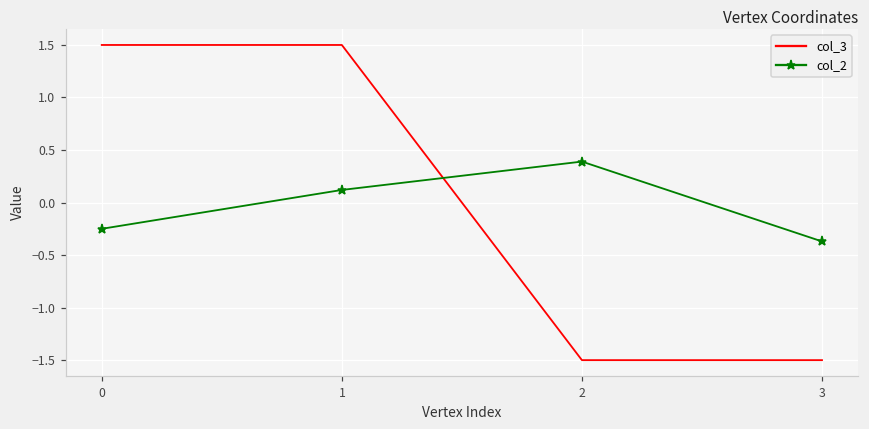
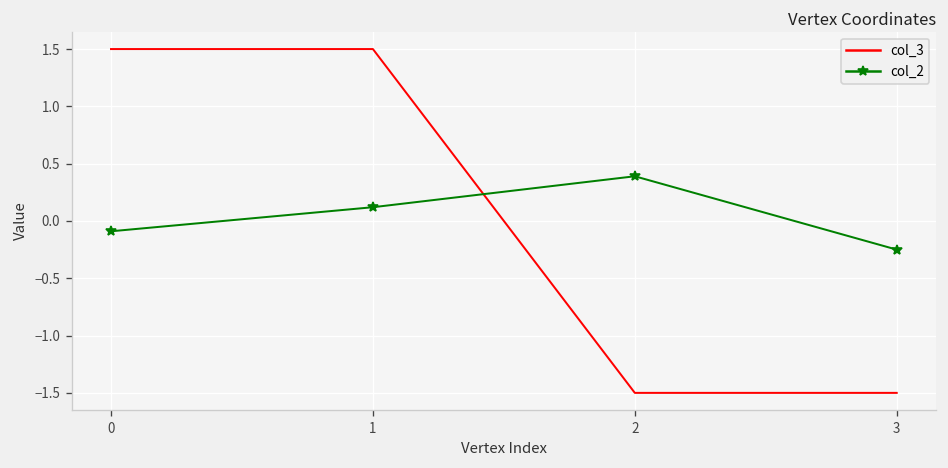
col_2, 0: -0.3 -> -0.1
col_2, 3: -0.4 -> -0.3
